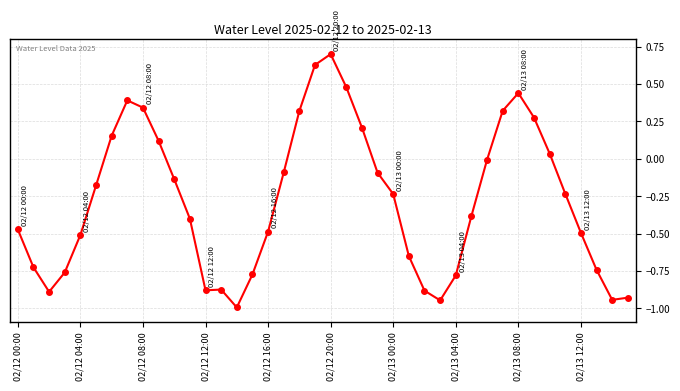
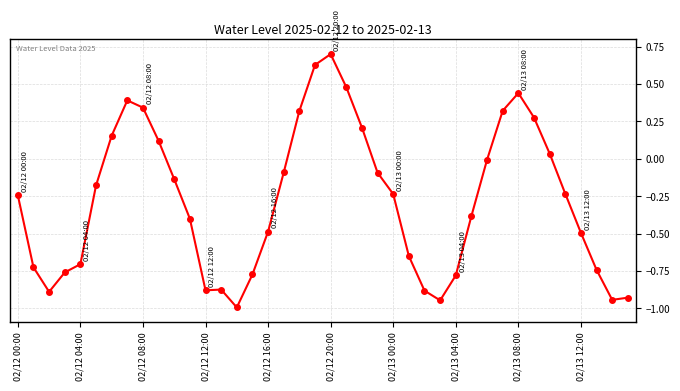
02/12 00:00: -0.47 -> -0.24
02/12 04:00: -0.51 -> -0.70
